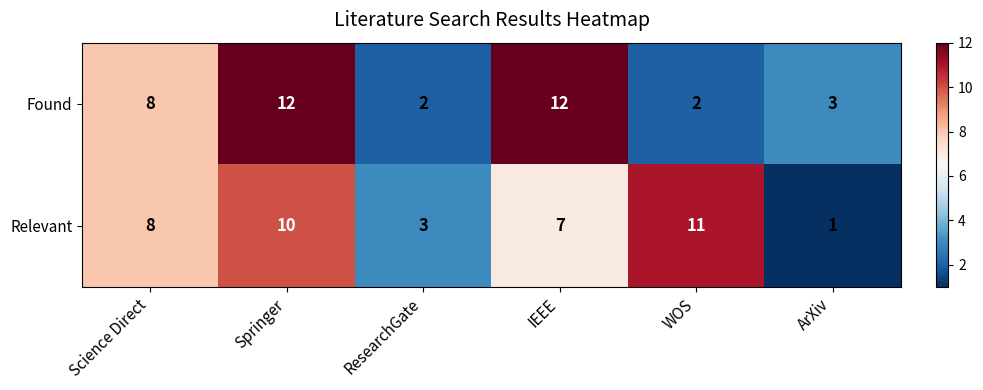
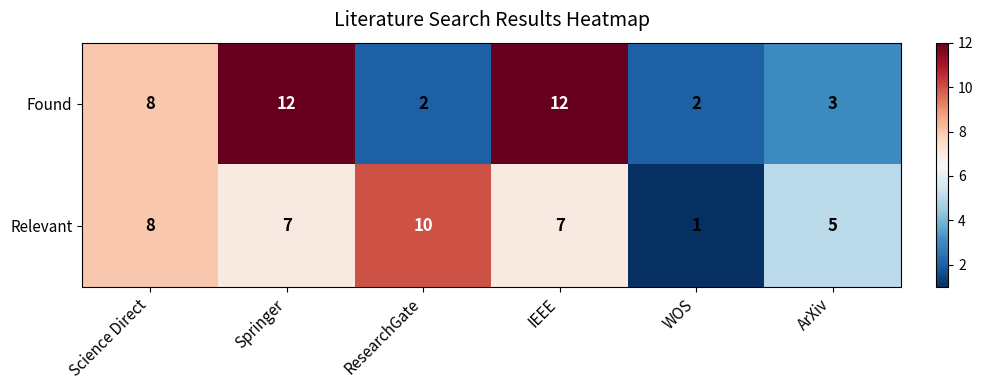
Relevant, Springer: 10 -> 7
Relevant, ResearchGate: 3 -> 10
Relevant, WOS: 11 -> 1
Relevant, ArXiv: 1 -> 5
